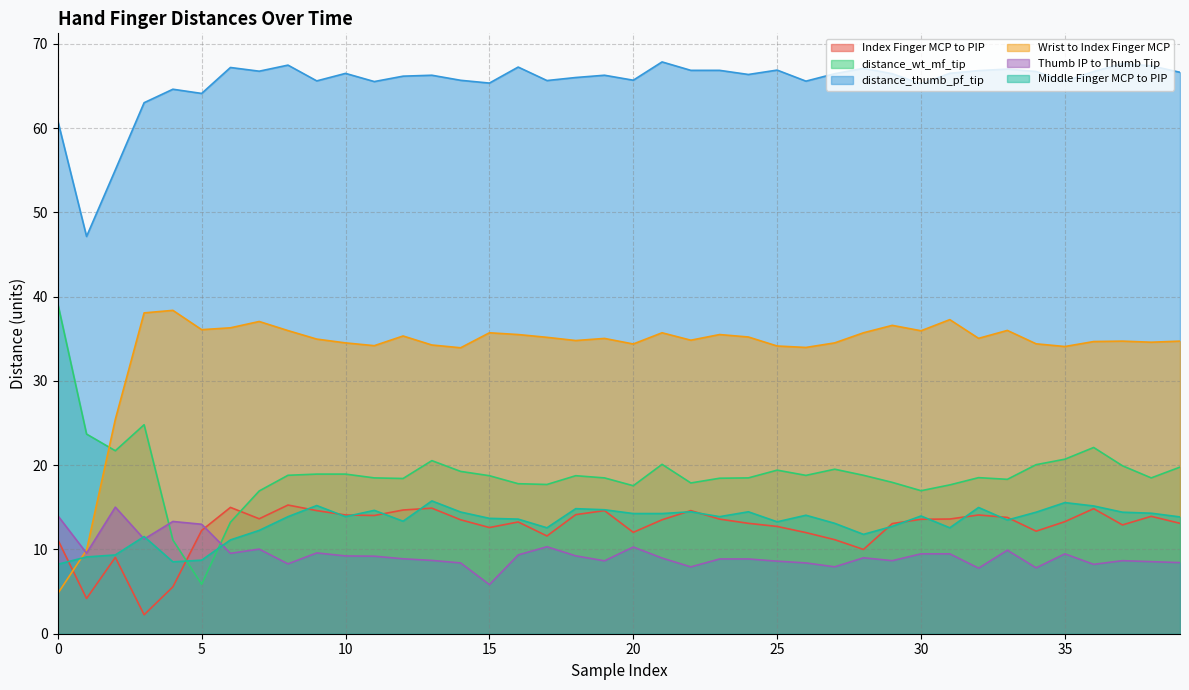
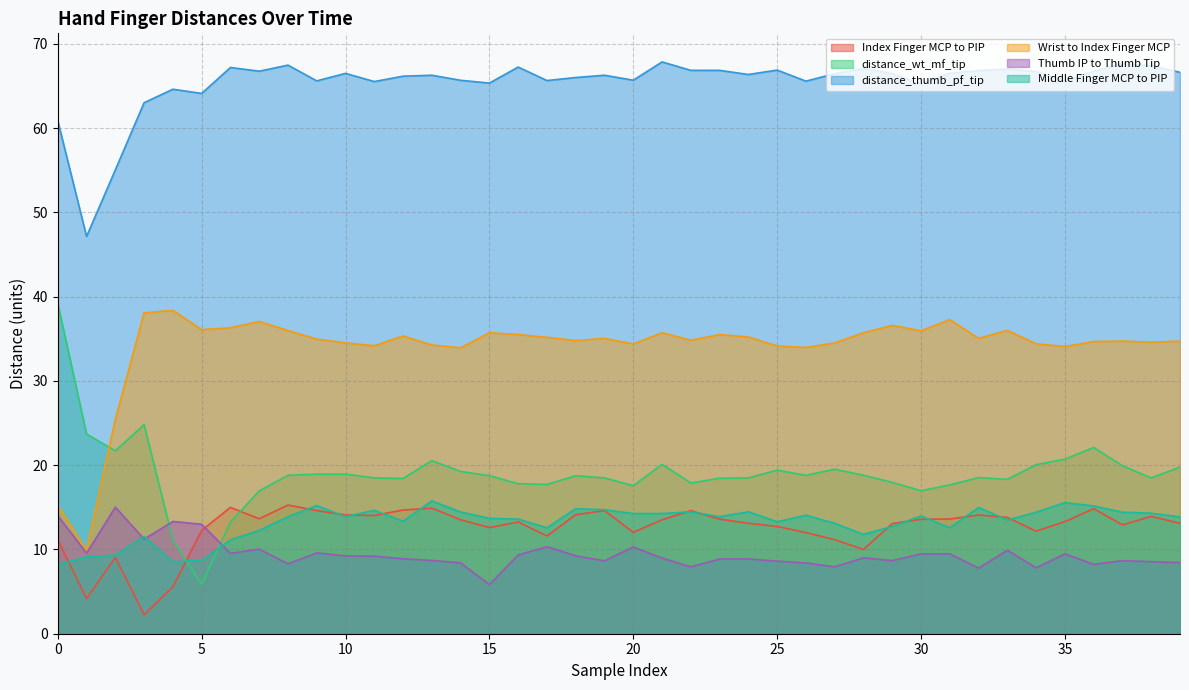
Wrist to Index Finger MCP, 0: 5 -> 15
